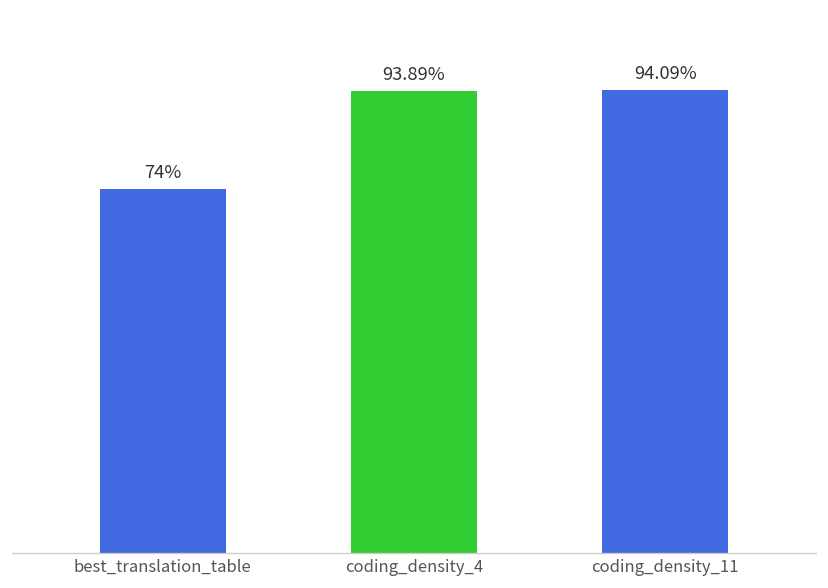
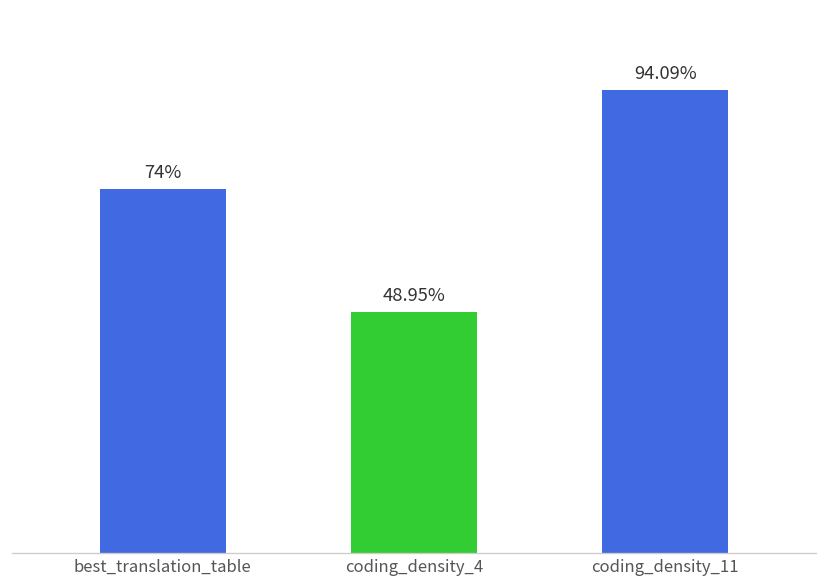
coding_density_4: 93.89% -> 48.95%
